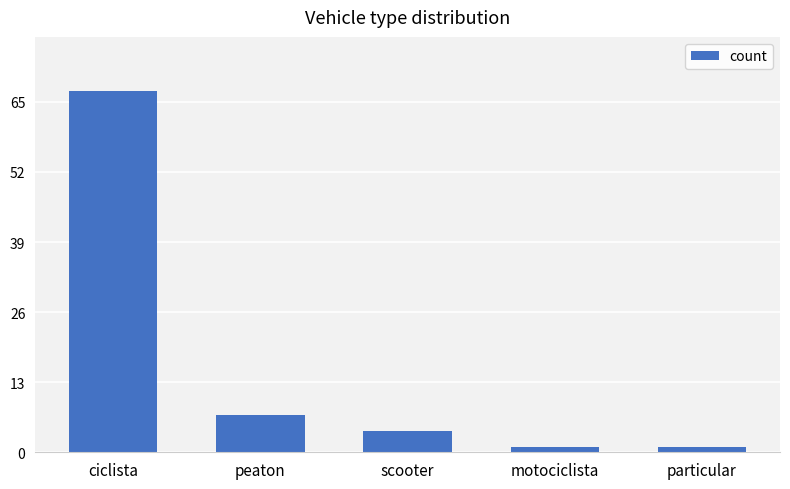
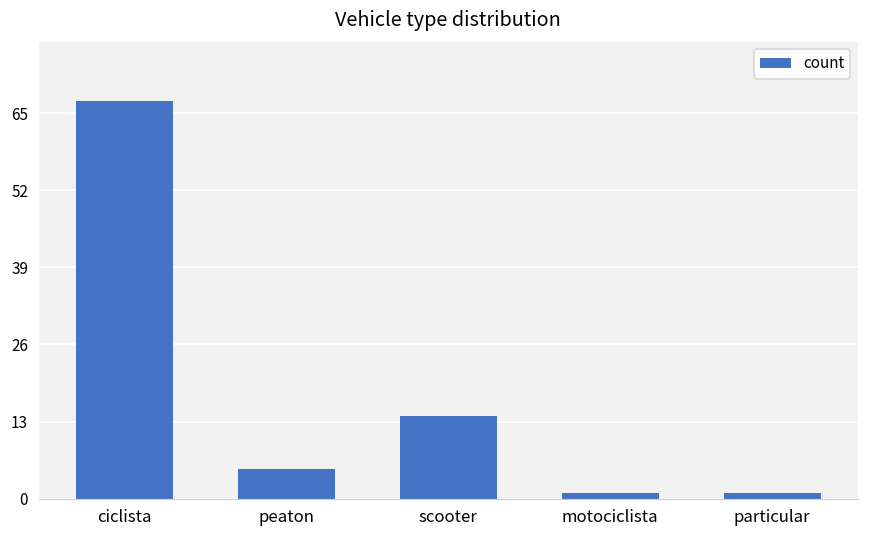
peaton: 7 -> 5
scooter: 4 -> 14
